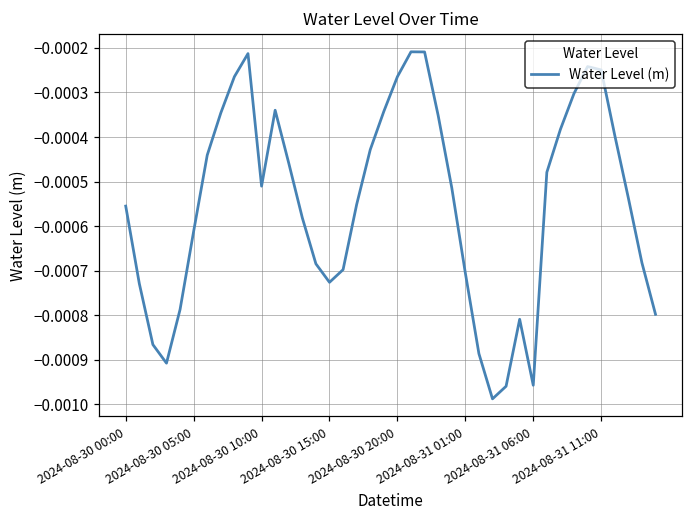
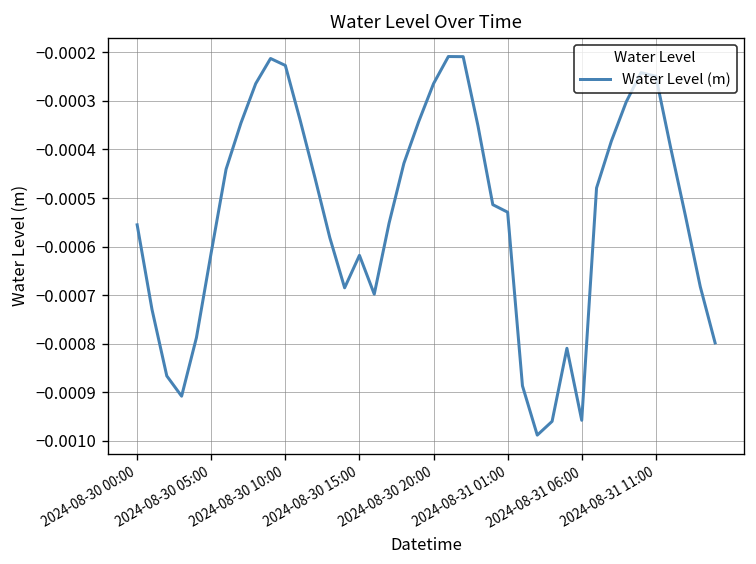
2024-08-30 10:00: -0.00051 -> -0.00023
2024-08-30 15:00: -0.00073 -> -0.00062
2024-08-31 01:00: -0.00071 -> -0.00053
